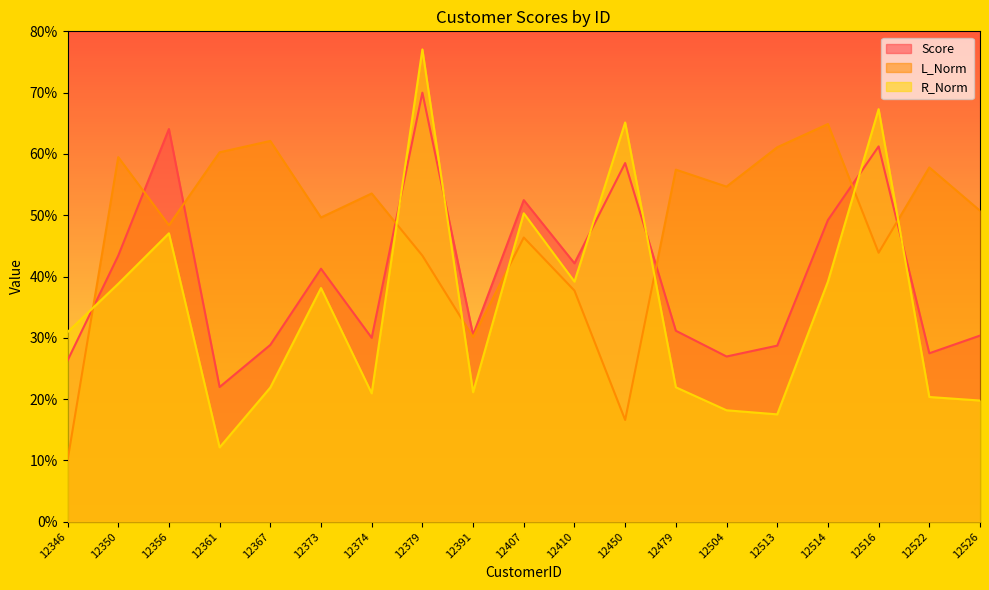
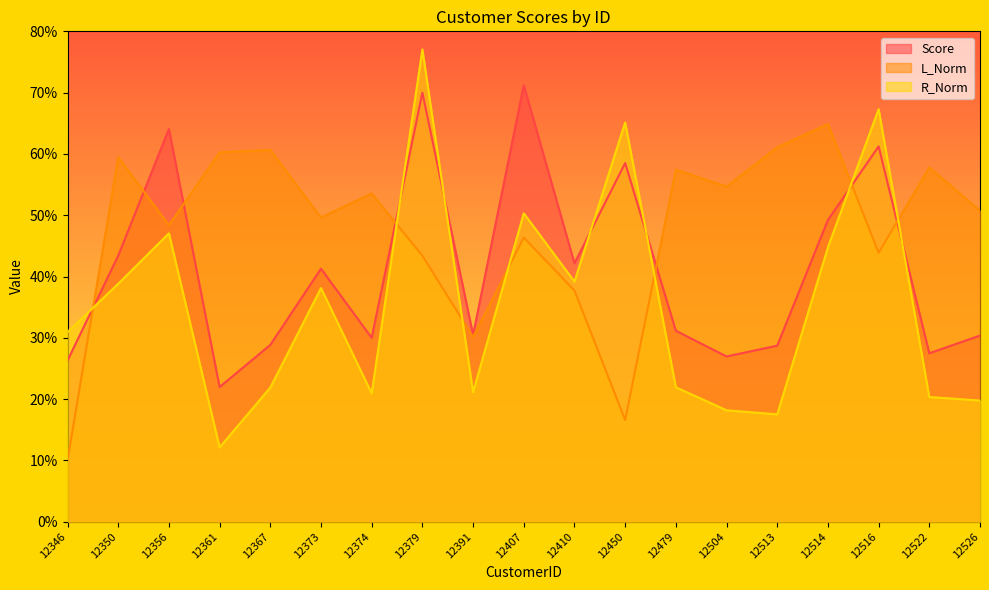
L_Norm, 12367: 62% -> 61%
Score, 12407: 52% -> 71%
R_Norm, 12514: 39% -> 45%
